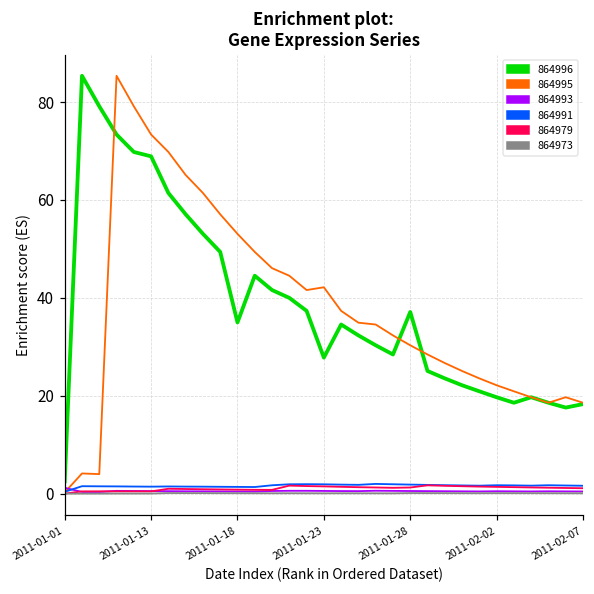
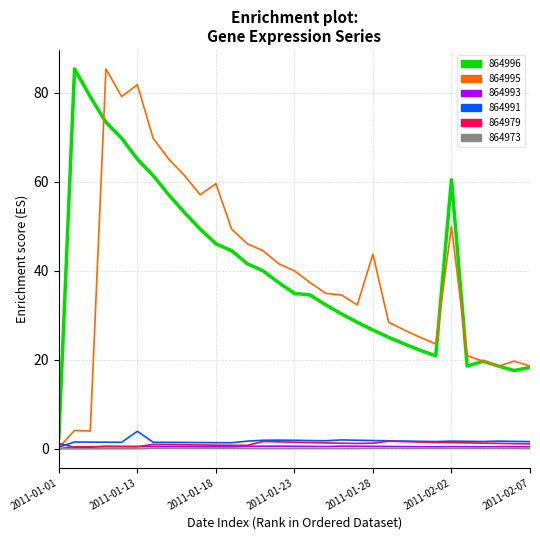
864996, 2011-01-13: 69 -> 65
864995, 2011-01-13: 73 -> 82
864991, 2011-01-13: 1 -> 4
864996, 2011-01-18: 35 -> 46
864995, 2011-01-18: 53 -> 60
864996, 2011-01-23: 28 -> 35
864995, 2011-01-23: 42 -> 40
864996, 2011-01-28: 37 -> 27
864995, 2011-01-28: 30 -> 44
864996, 2011-02-02: 20 -> 60
864995, 2011-02-02: 22 -> 50
